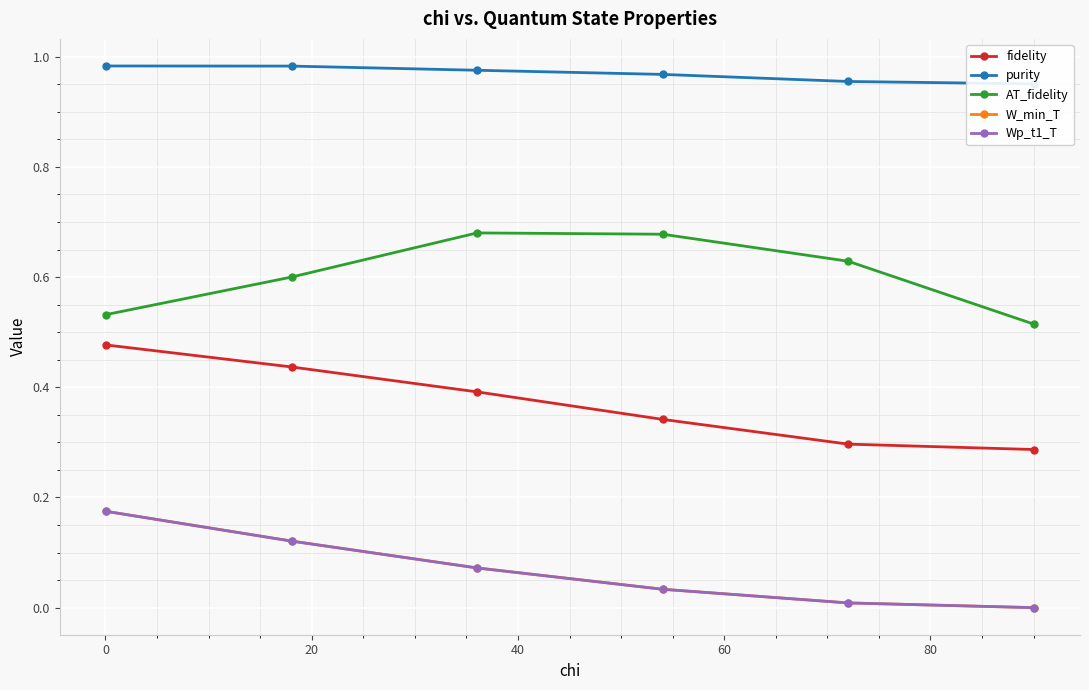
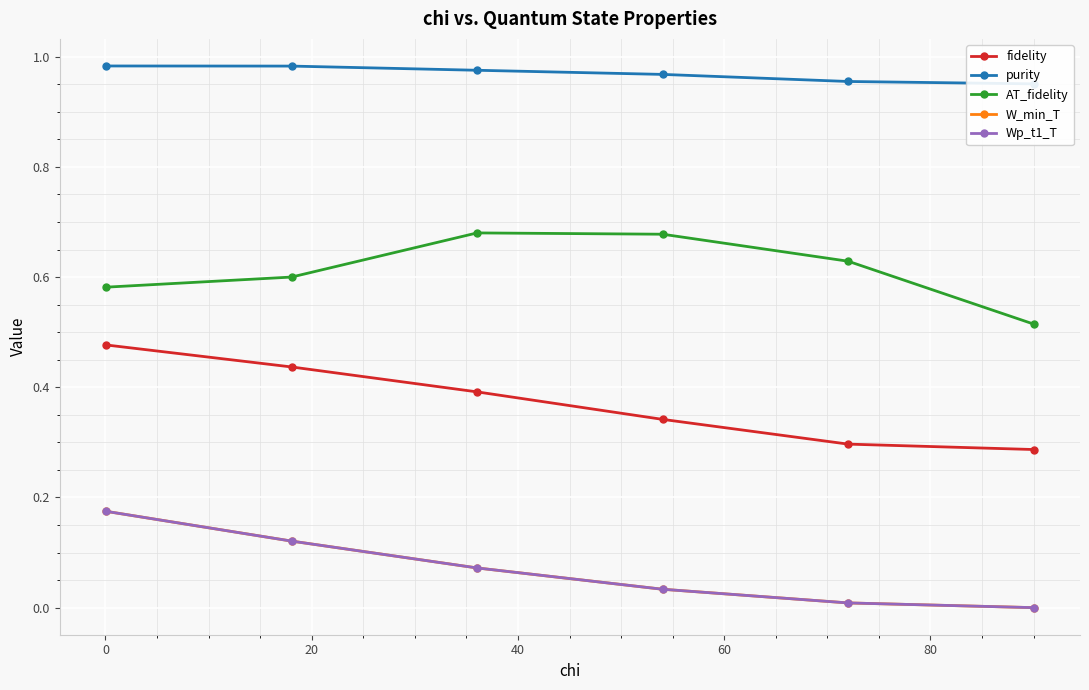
AT_fidelity, 0: 0.53 -> 0.58
